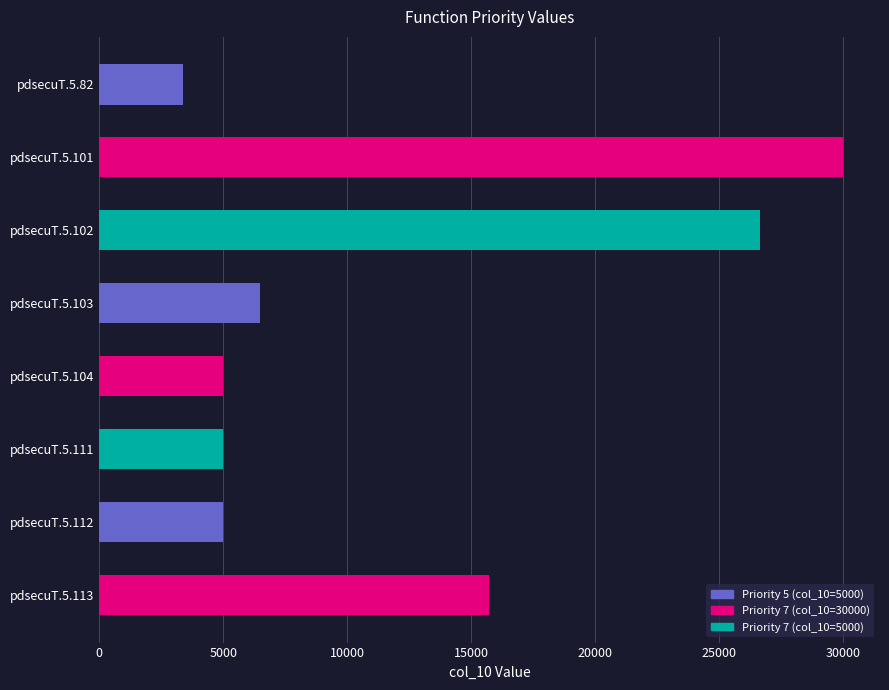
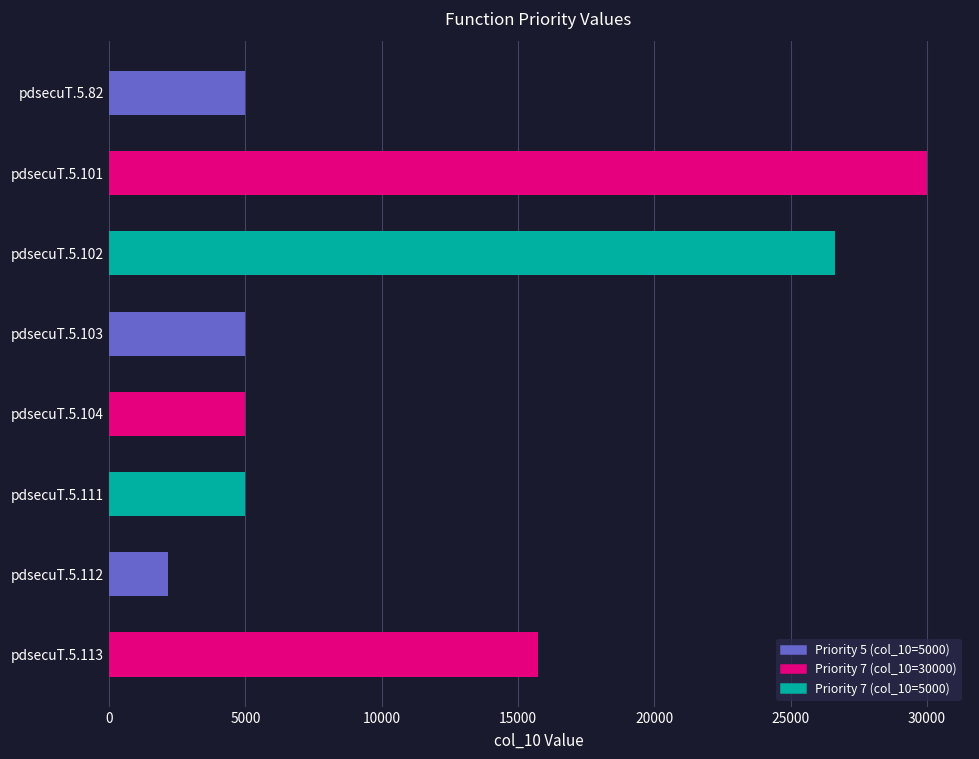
pdsecuT.5.82: 3400 -> 5000
pdsecuT.5.103: 6500 -> 5000
pdsecuT.5.112: 5000 -> 2200
